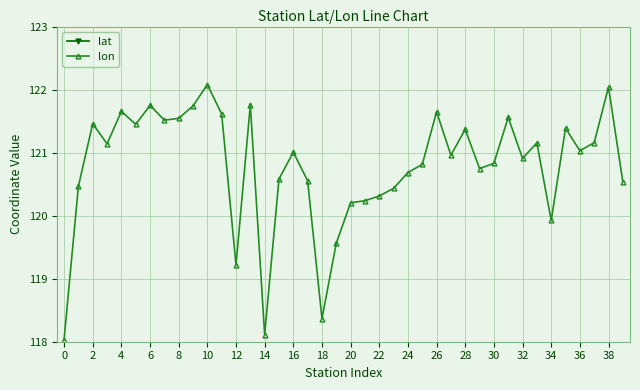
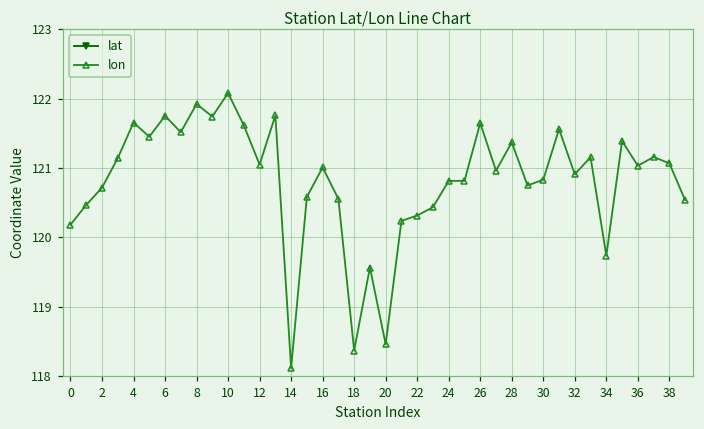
lon, 0: 118.0 -> 120.2
lon, 2: 121.5 -> 120.7
lon, 8: 121.5 -> 121.9
lon, 12: 119.2 -> 121.0
lon, 20: 120.2 -> 118.5
lon, 24: 120.7 -> 120.8
lon, 34: 119.9 -> 119.7
lon, 38: 122.0 -> 121.1
